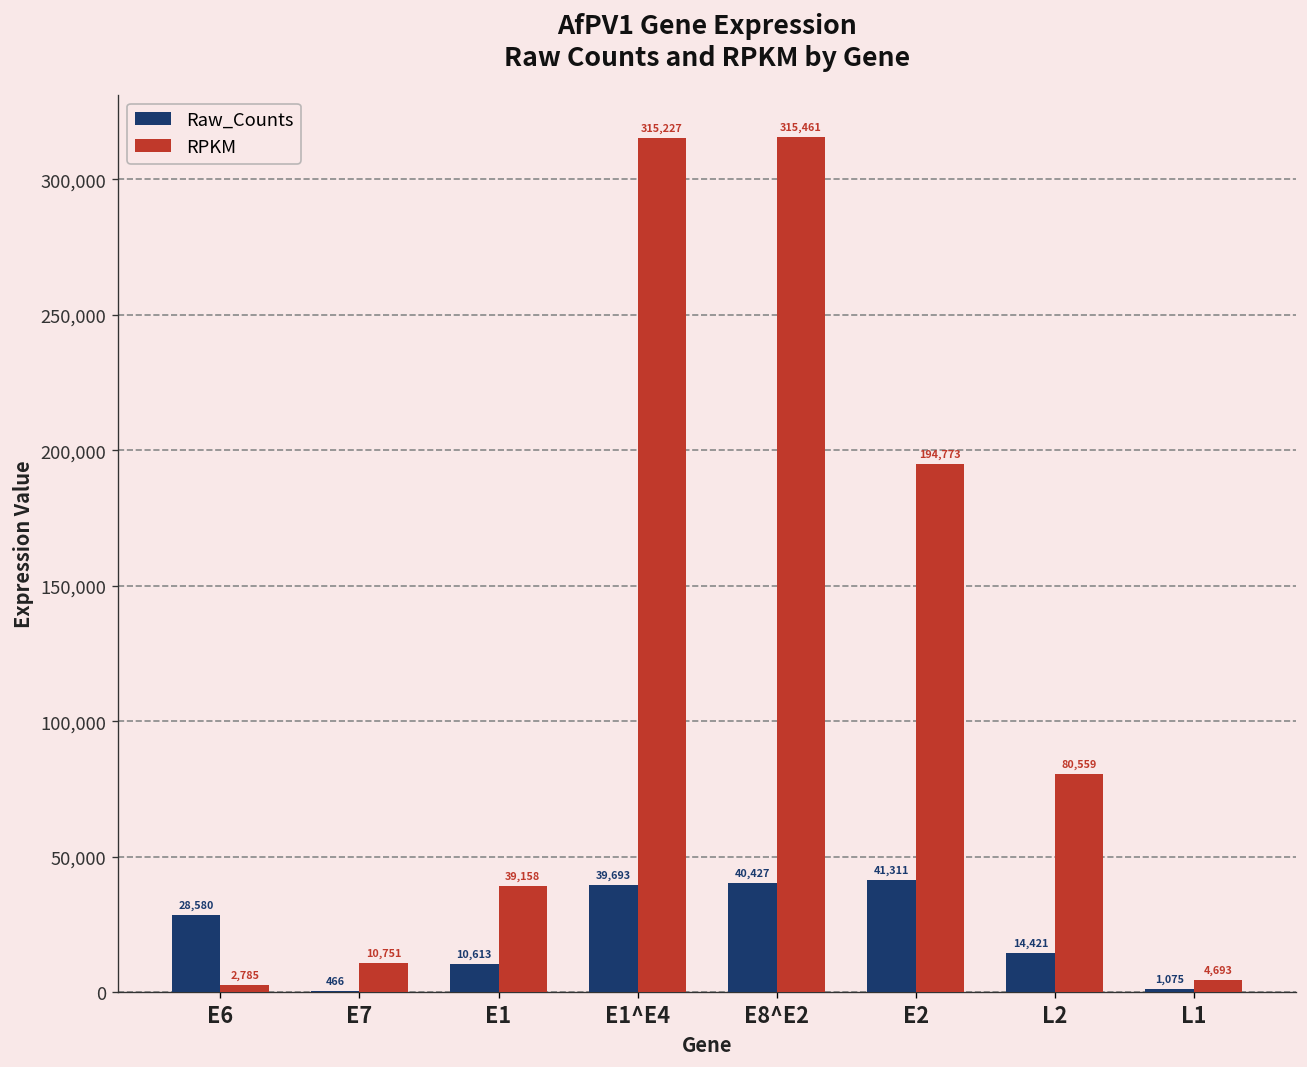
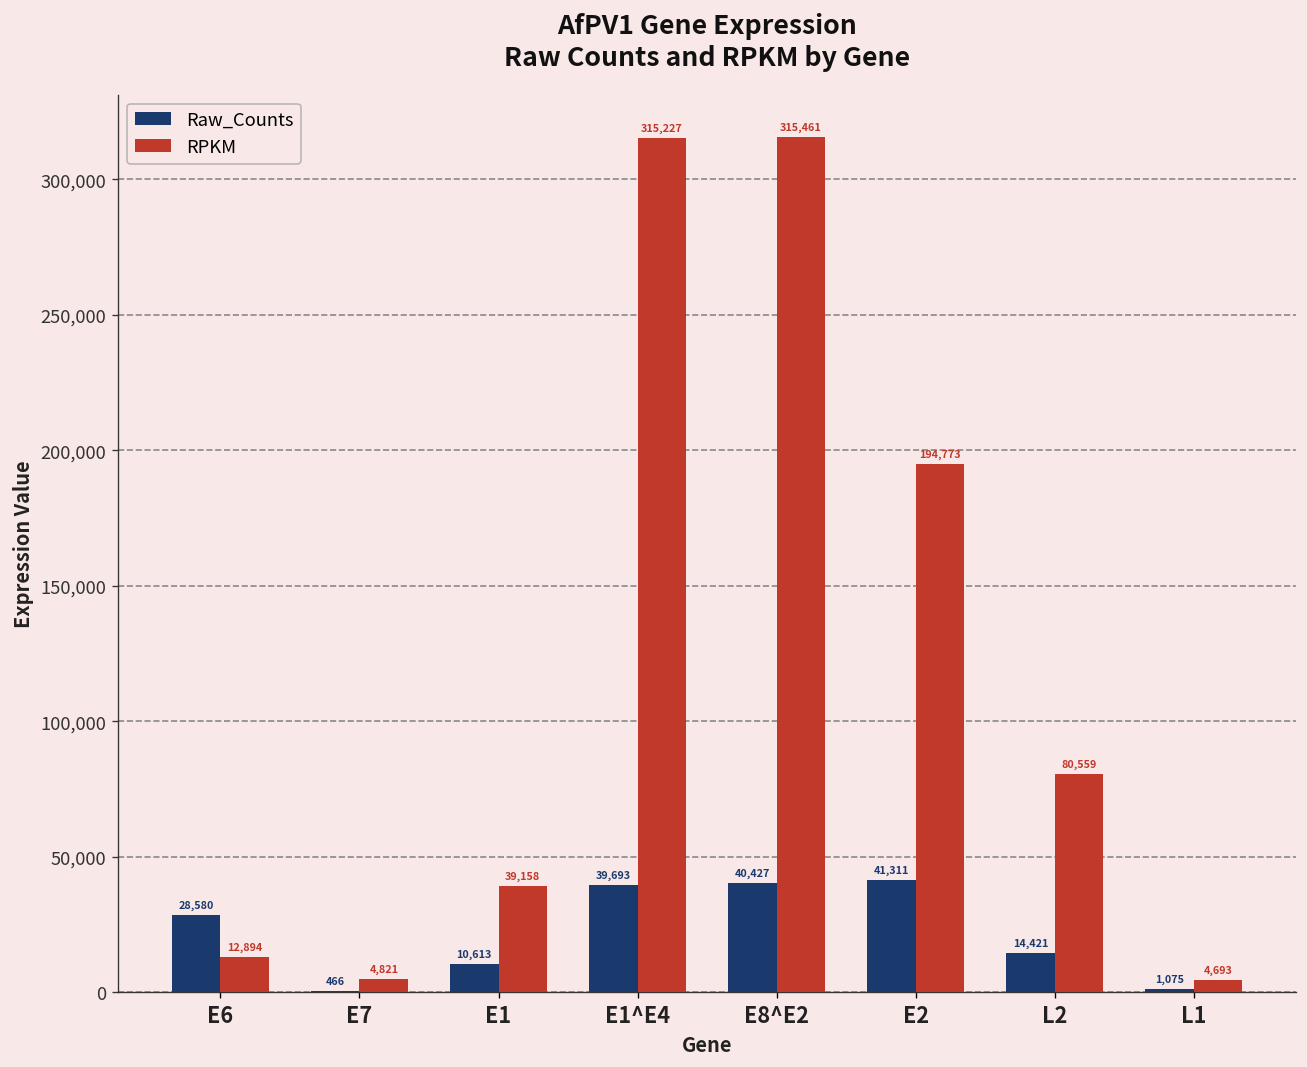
RPKM, E6: 2,785 -> 12,894
RPKM, E7: 10,751 -> 4,821
